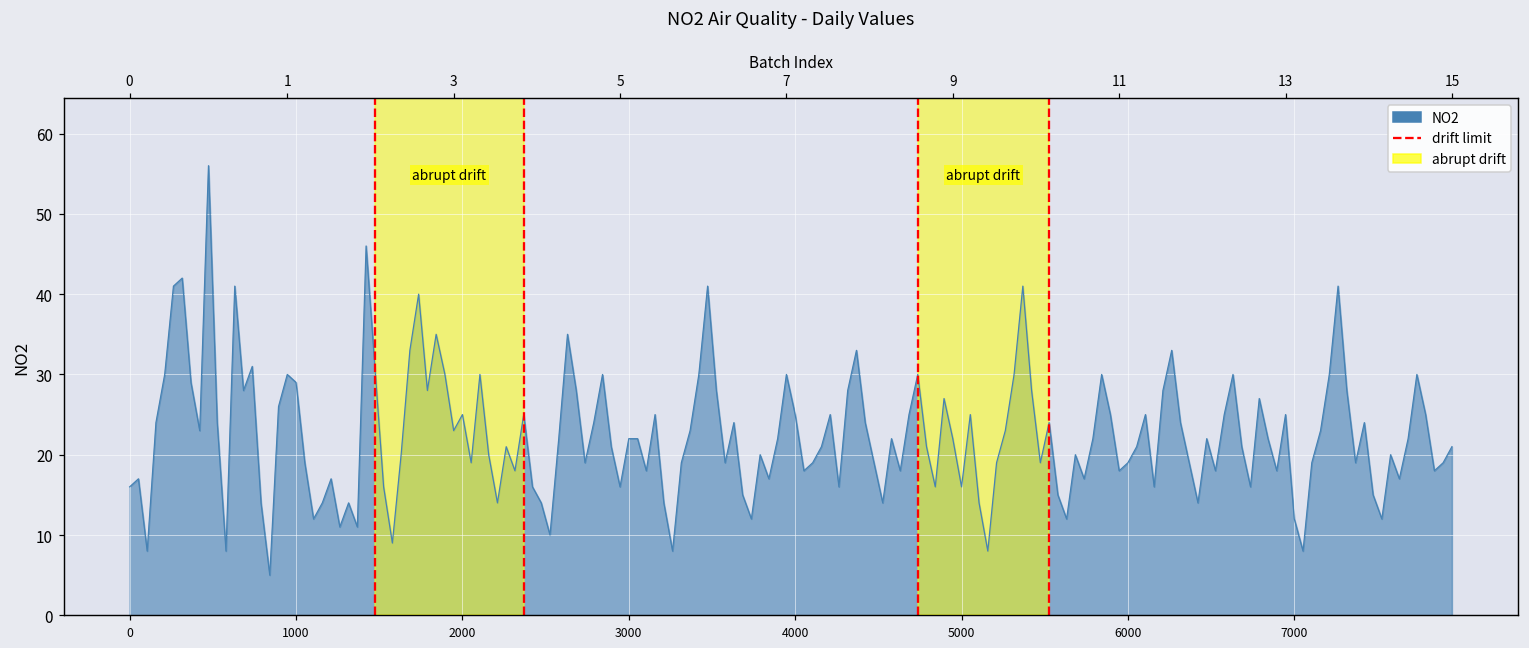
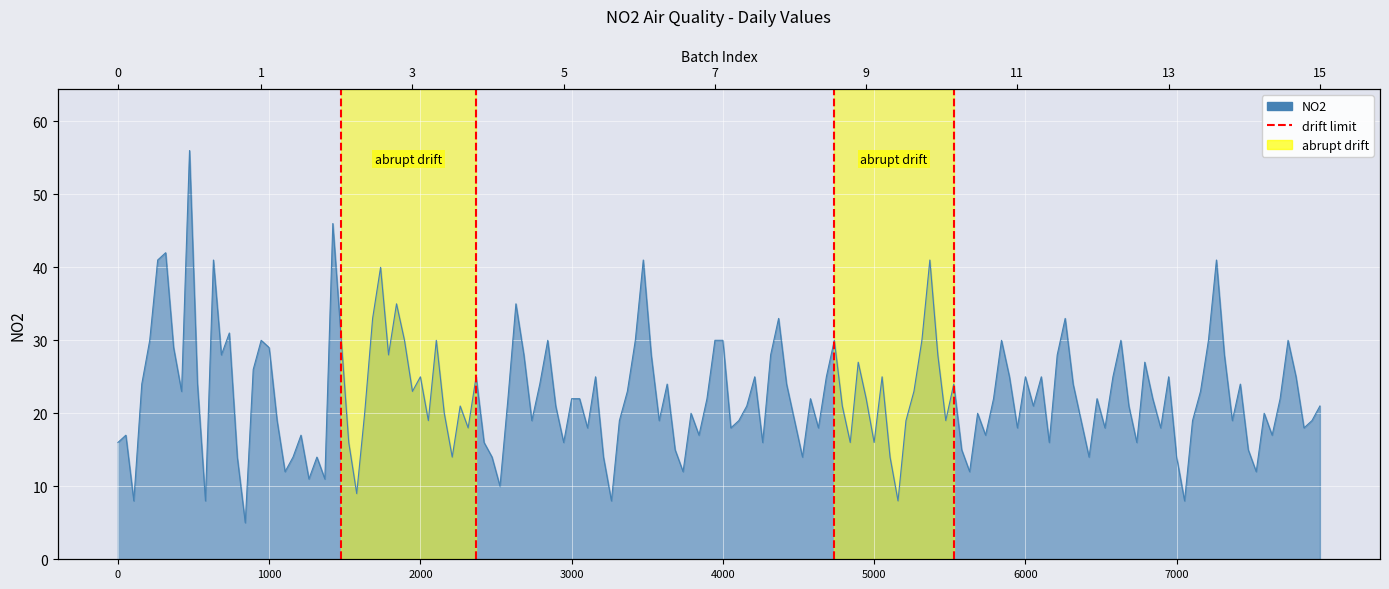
4000: 25 -> 30
6000: 19 -> 25
7000: 12 -> 14
